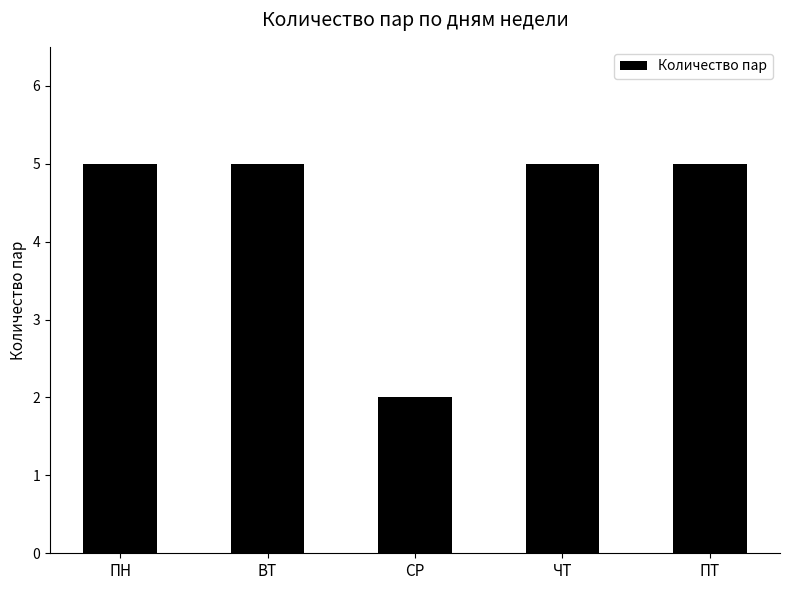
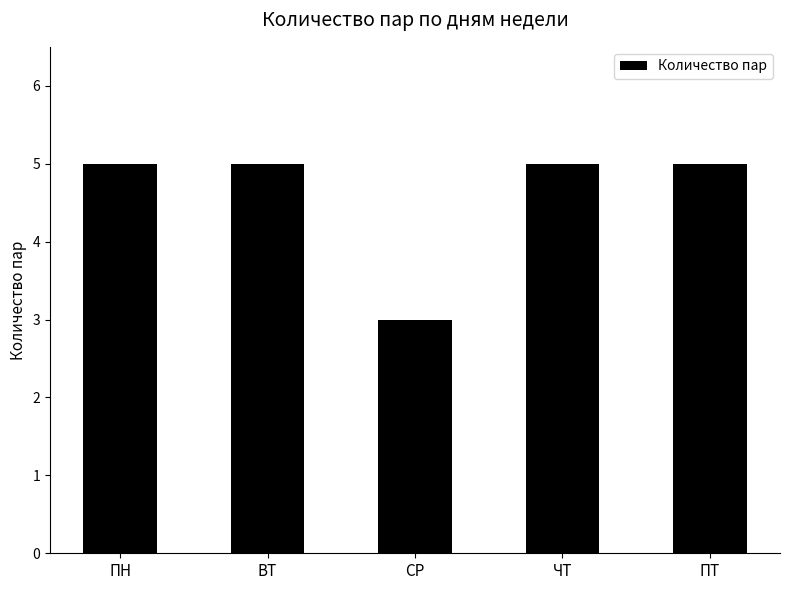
СР: 2 -> 3
